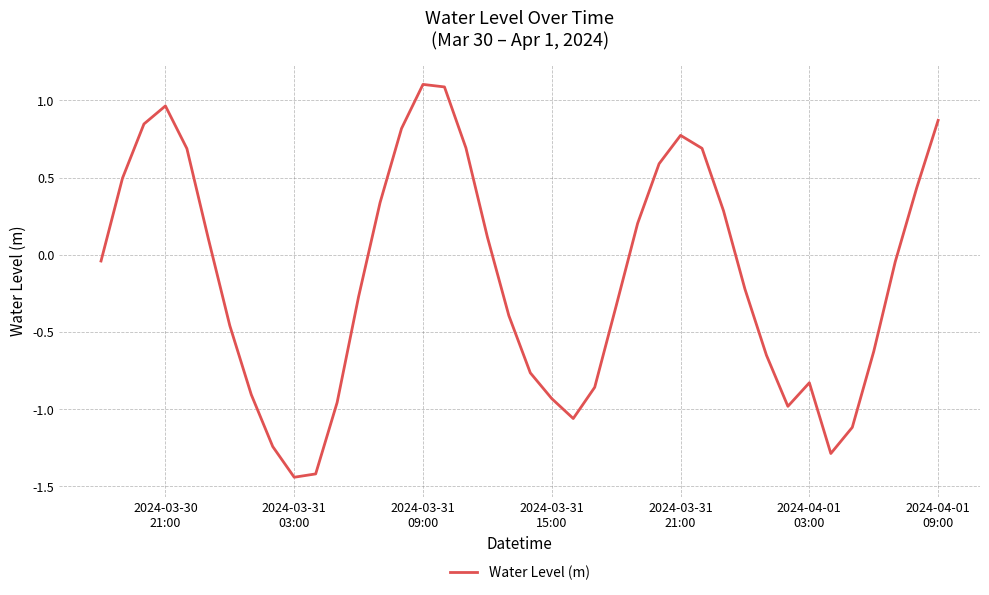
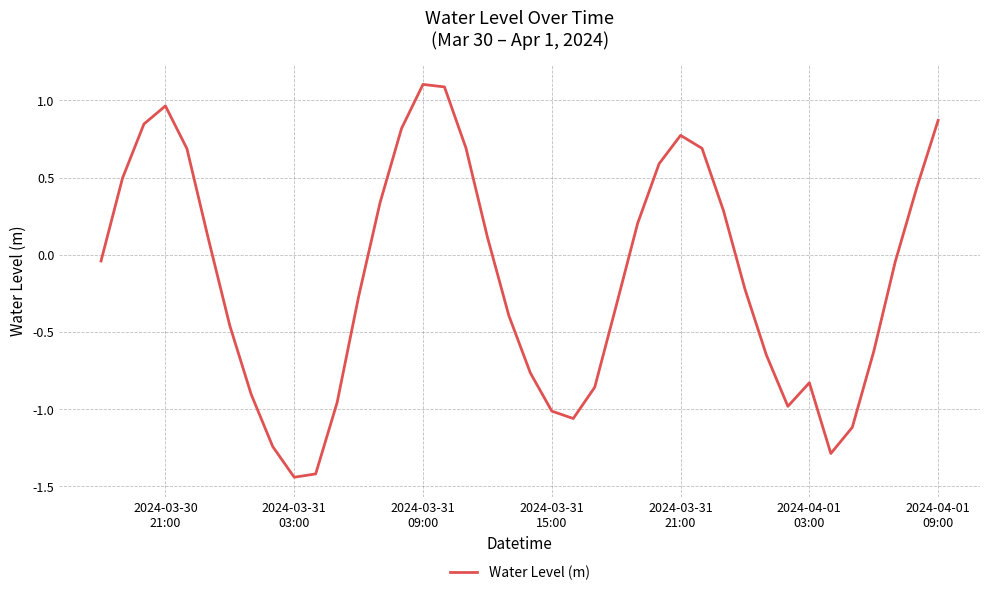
2024-03-31 15:00: -0.93 -> -1.01
